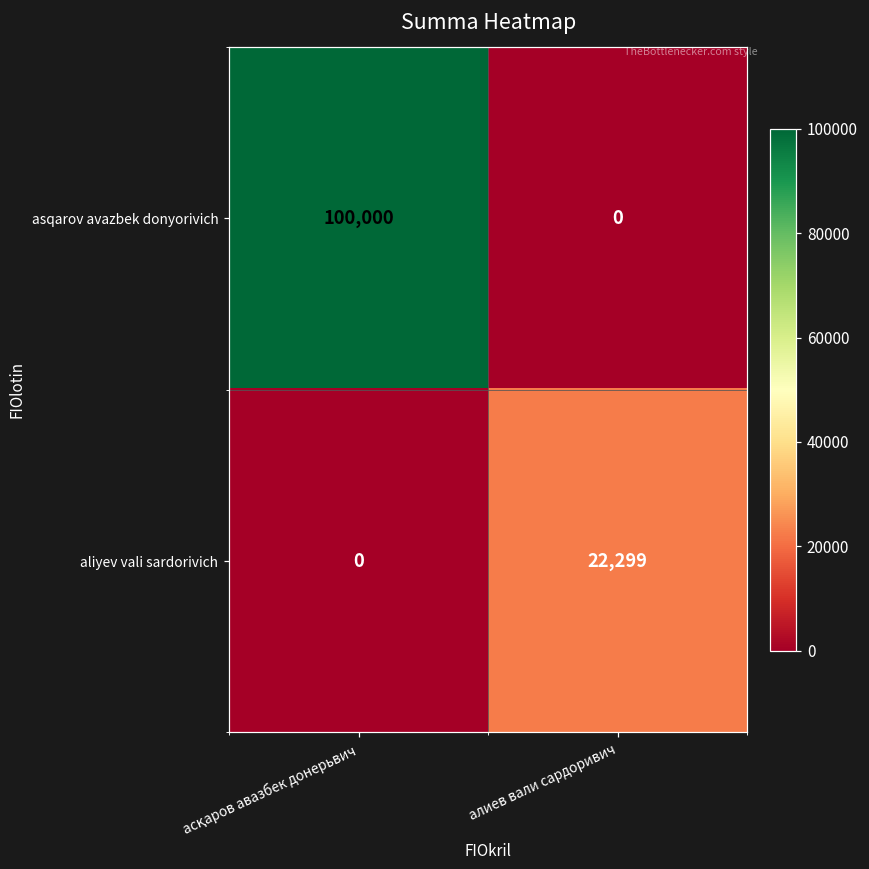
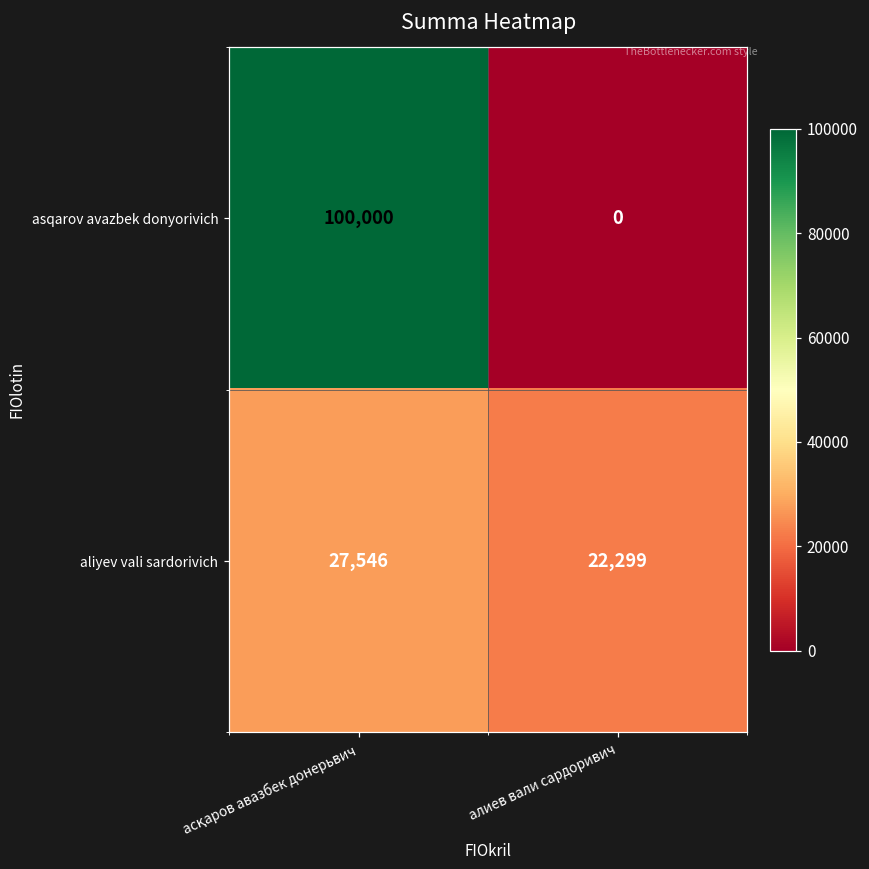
aliyev vali sardorivich, асқаров авазбек донерьвич: 0 -> 27,546
